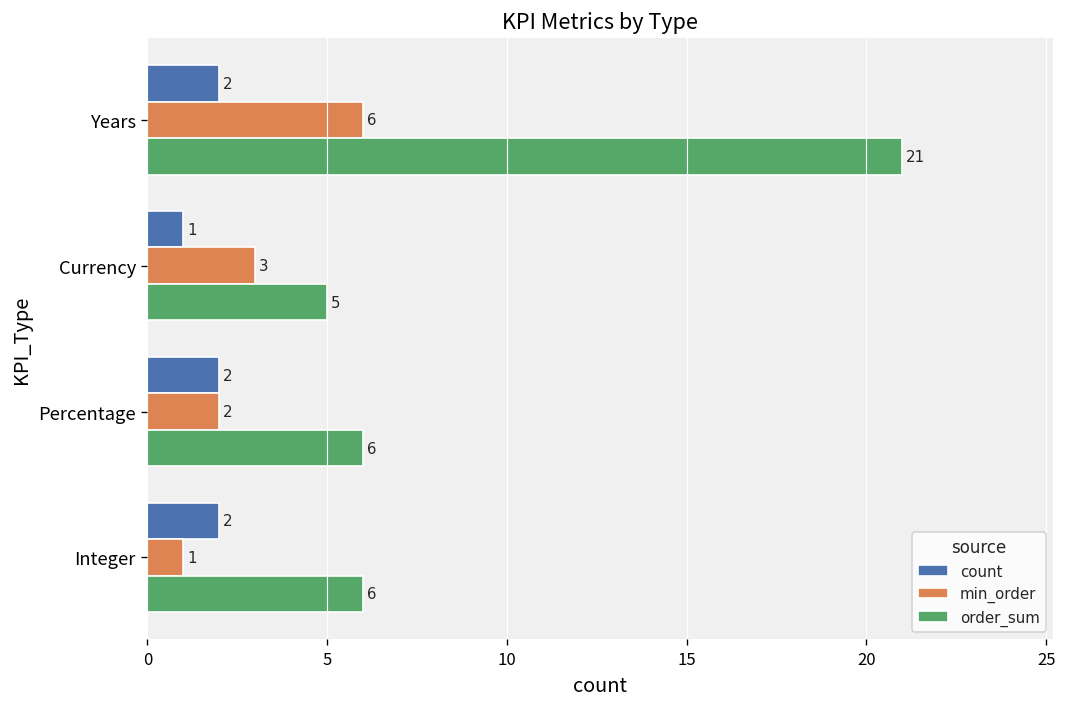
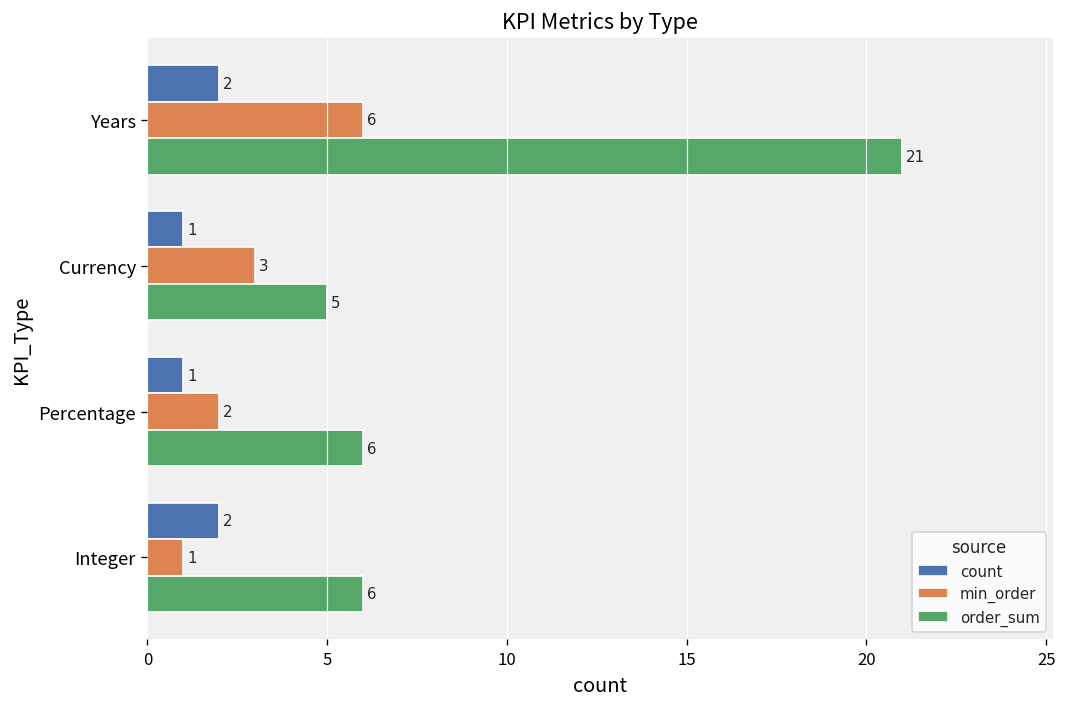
count, Percentage: 2 -> 1
